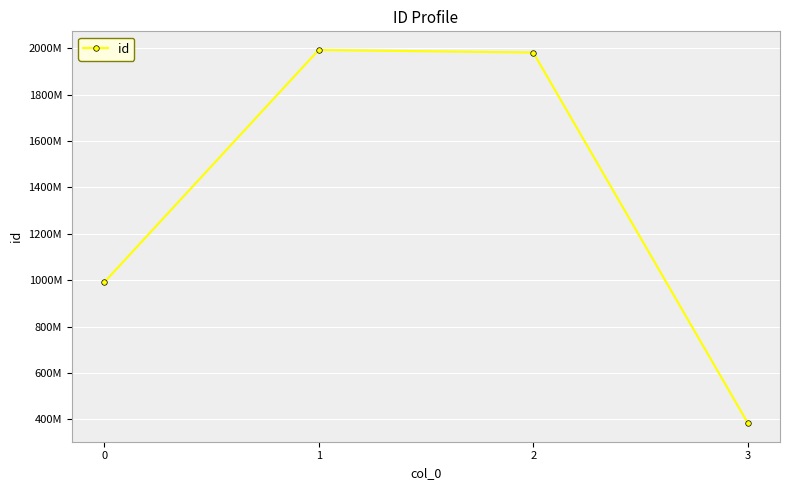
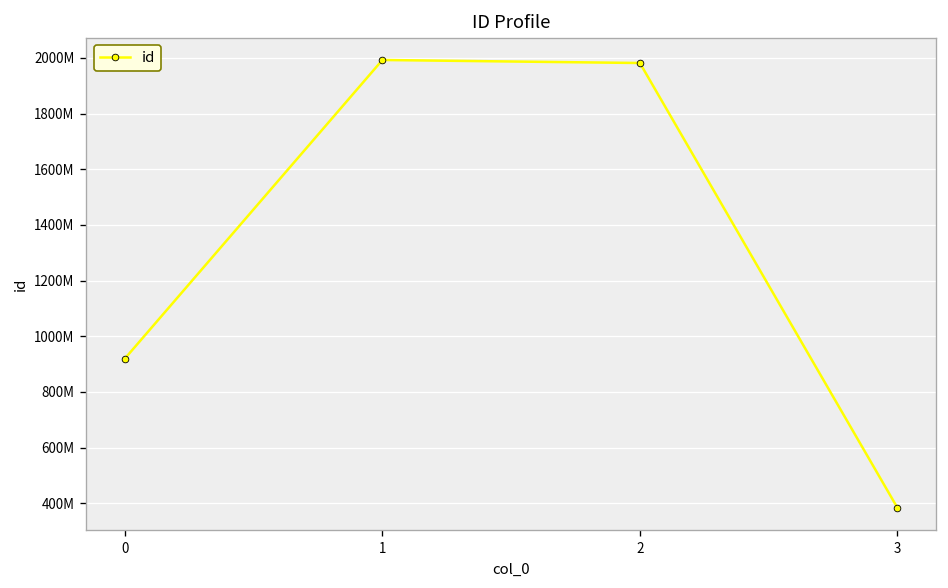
0: 990000000 -> 920000000
